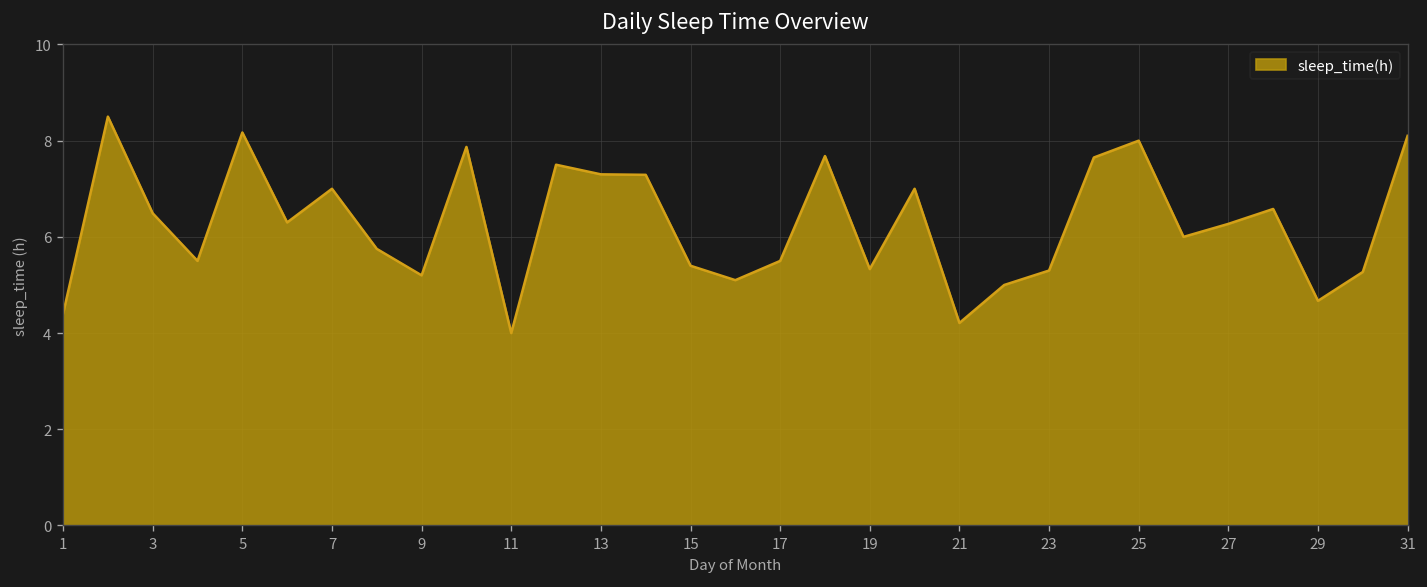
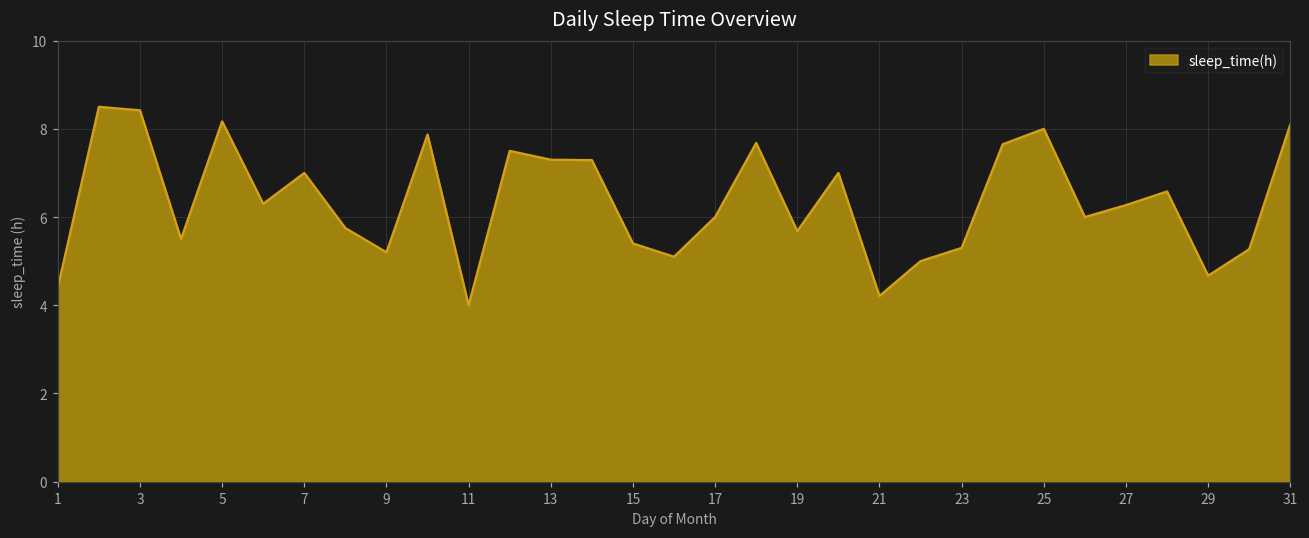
3: 6.5 -> 8.4
17: 5.5 -> 6.0
19: 5.3 -> 5.7
